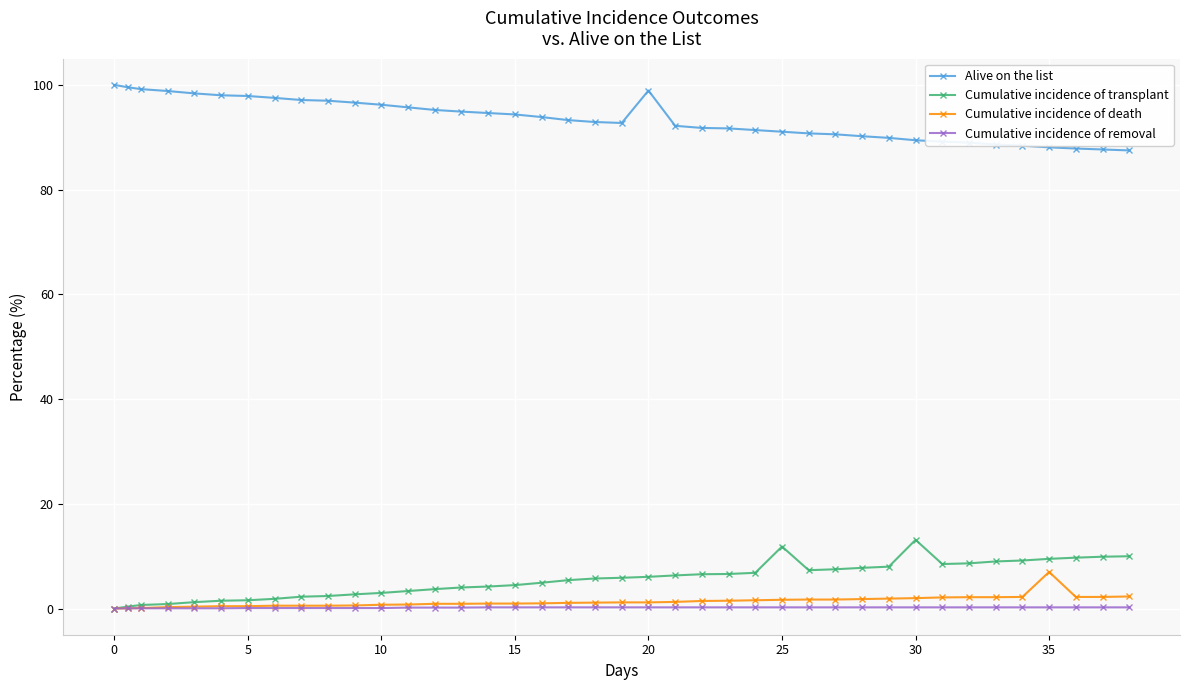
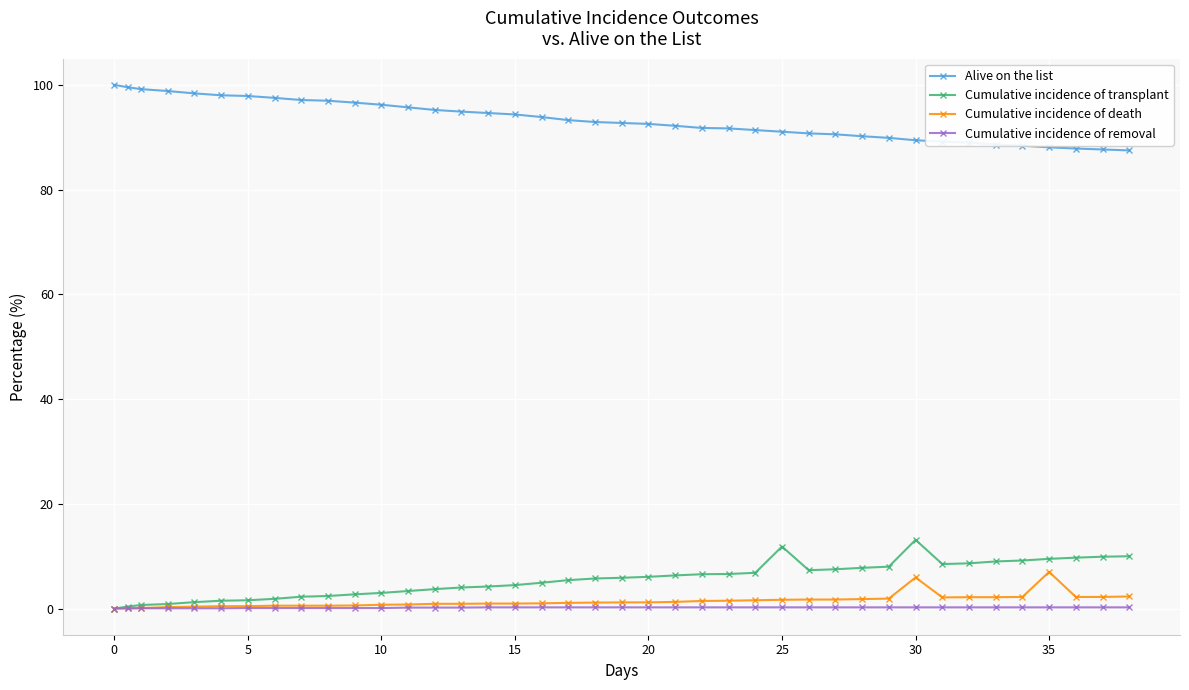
Alive on the list, 20: 99 -> 93
Cumulative incidence of death, 30: 2 -> 6
